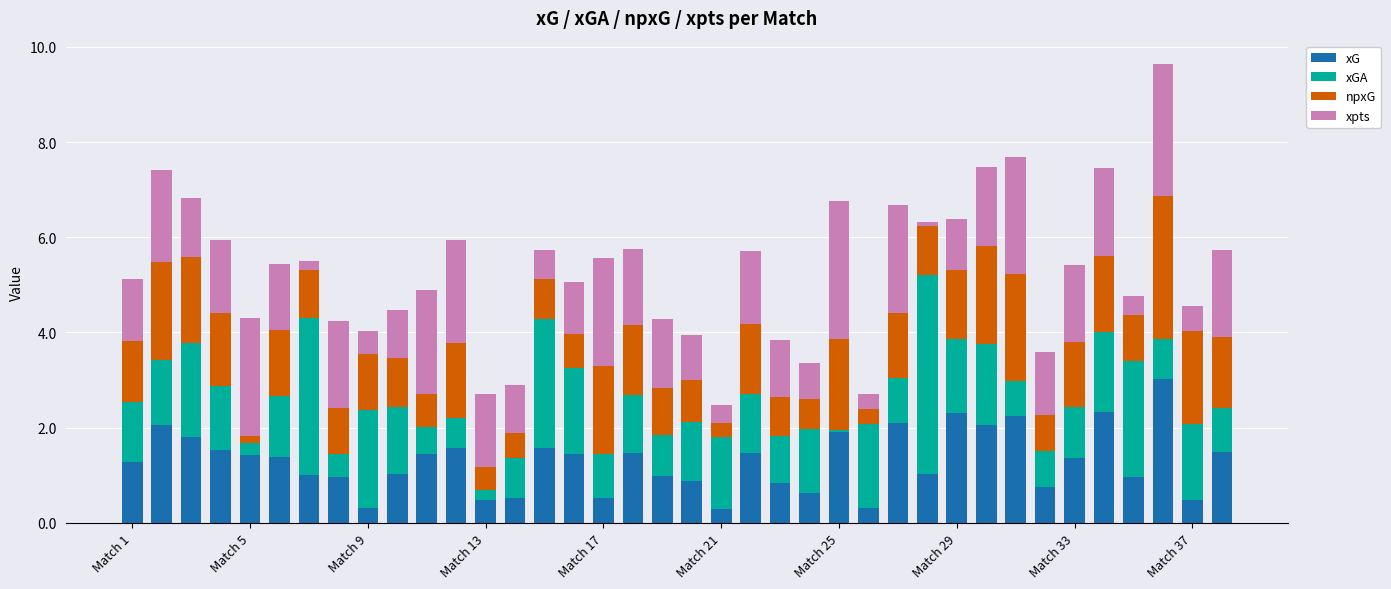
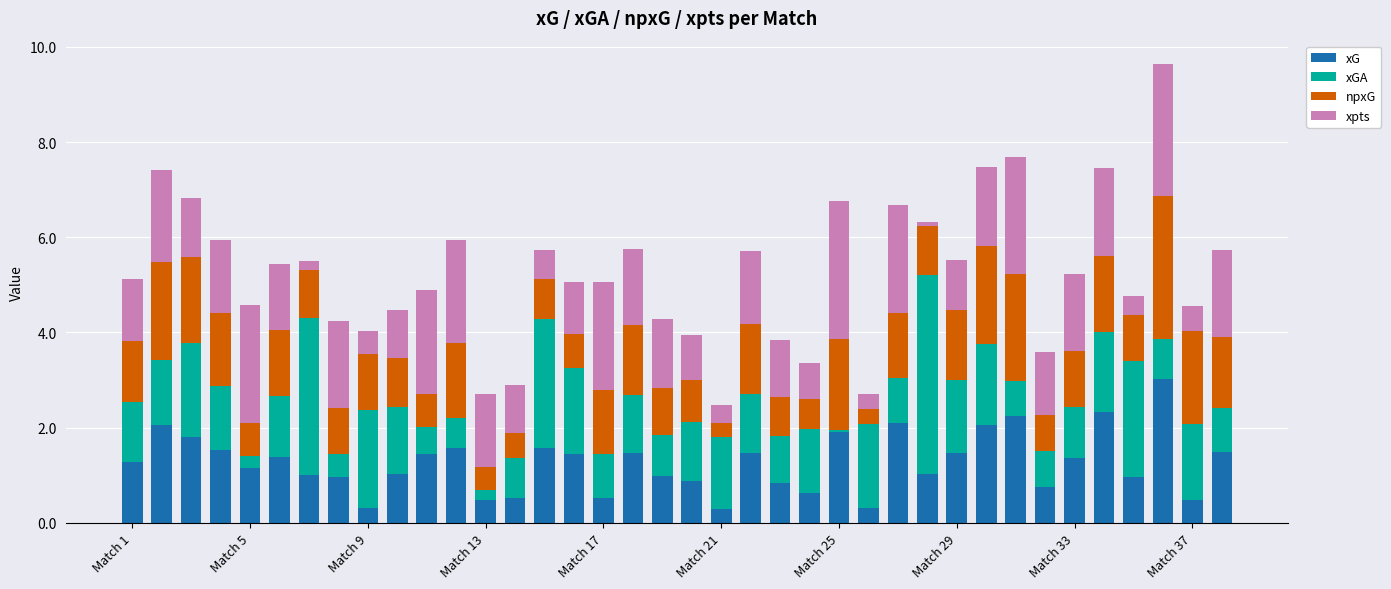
xG, Match 5: 1.4 -> 1.2
npxG, Match 5: 0.1 -> 0.7
npxG, Match 17: 1.9 -> 1.4
xG, Match 29: 2.3 -> 1.5
npxG, Match 33: 1.4 -> 1.2
